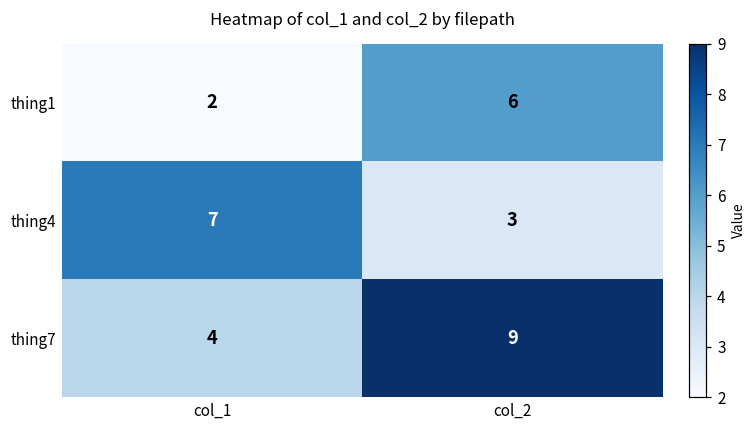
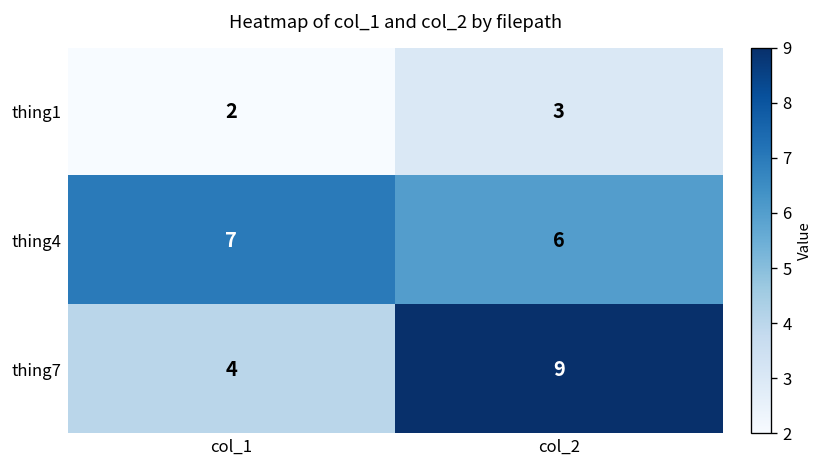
thing1, col_2: 6 -> 3
thing4, col_2: 3 -> 6
